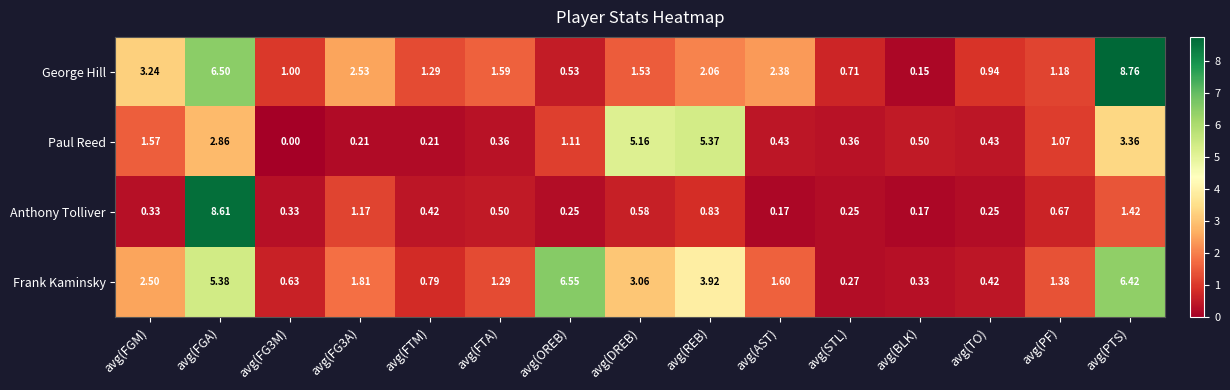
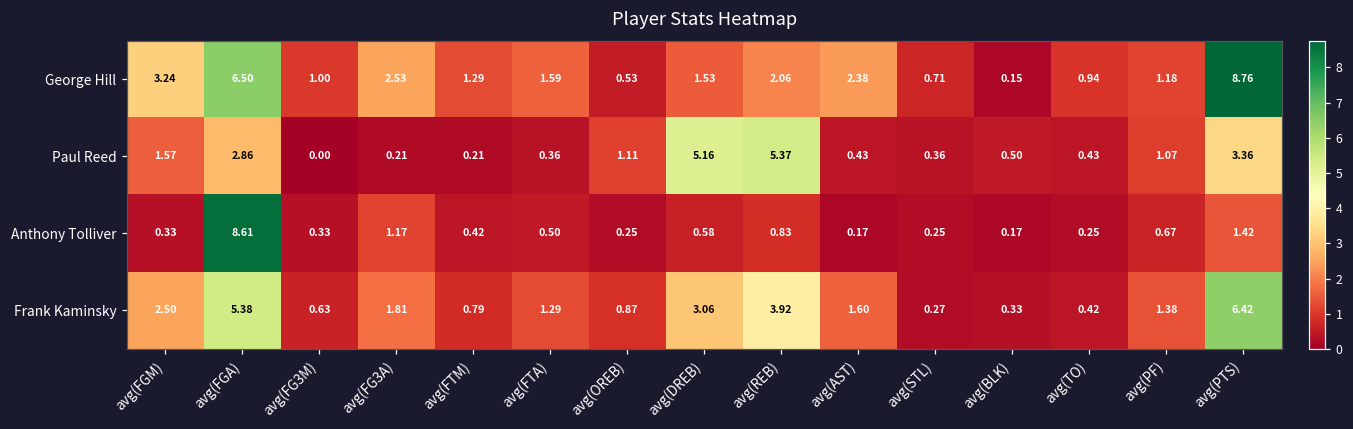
Frank Kaminsky, avg(OREB): 6.55 -> 0.87
